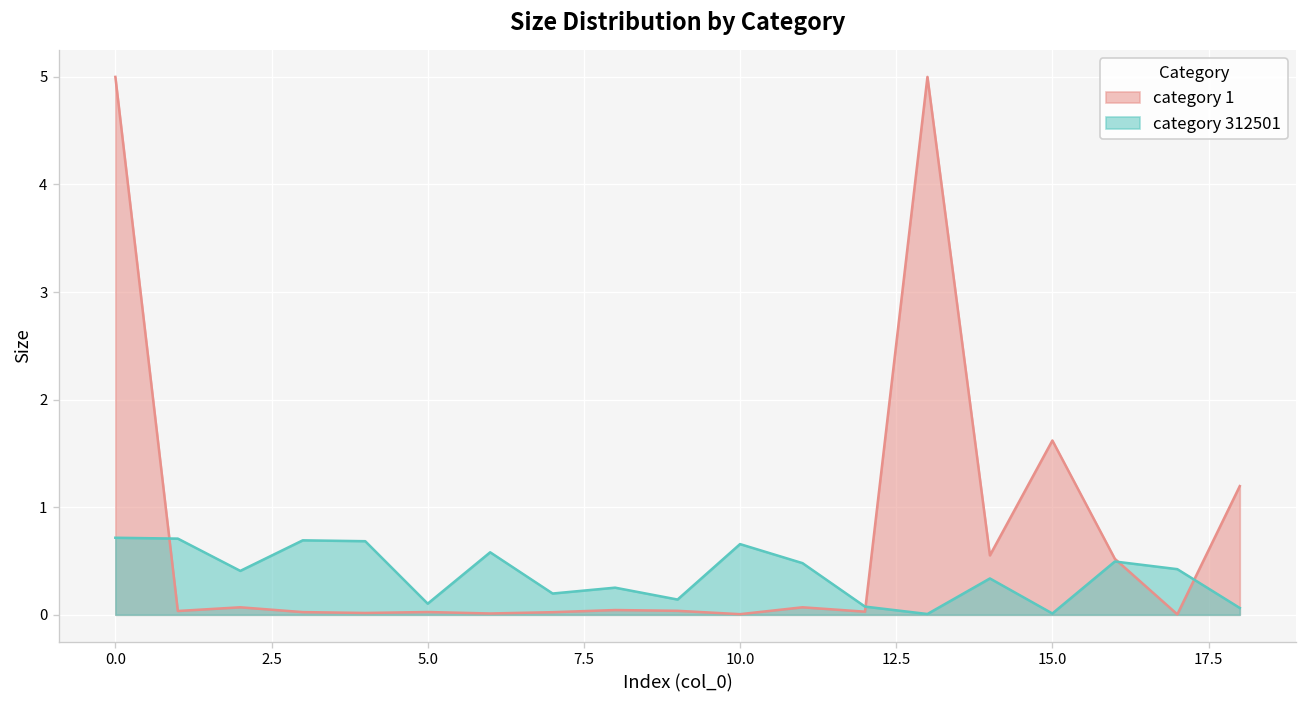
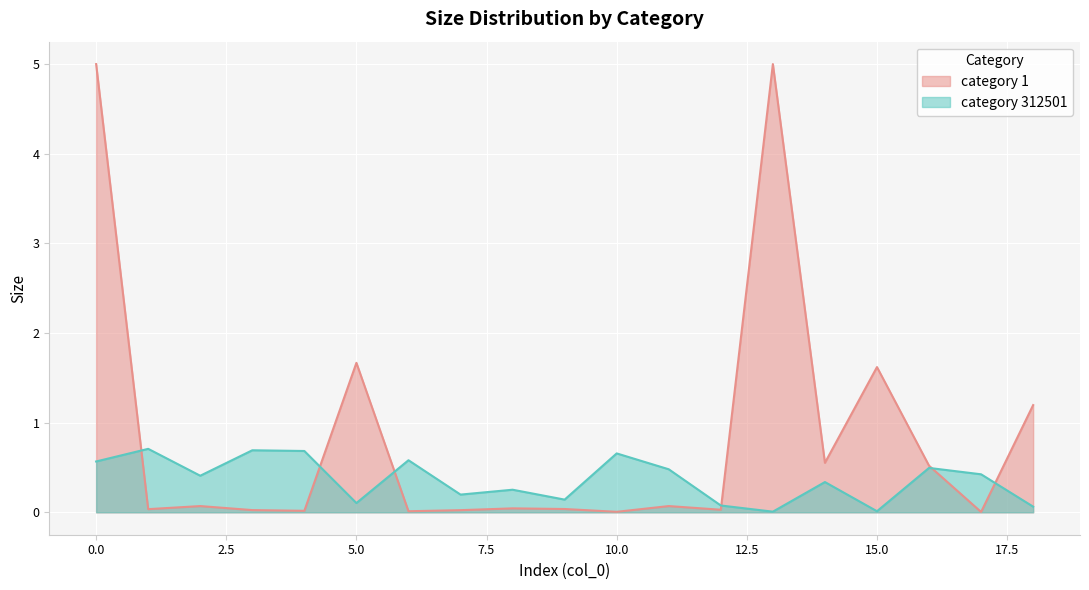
category 312501, 0.0: 0.7 -> 0.6
category 1, 5.0: 0.0 -> 1.7
